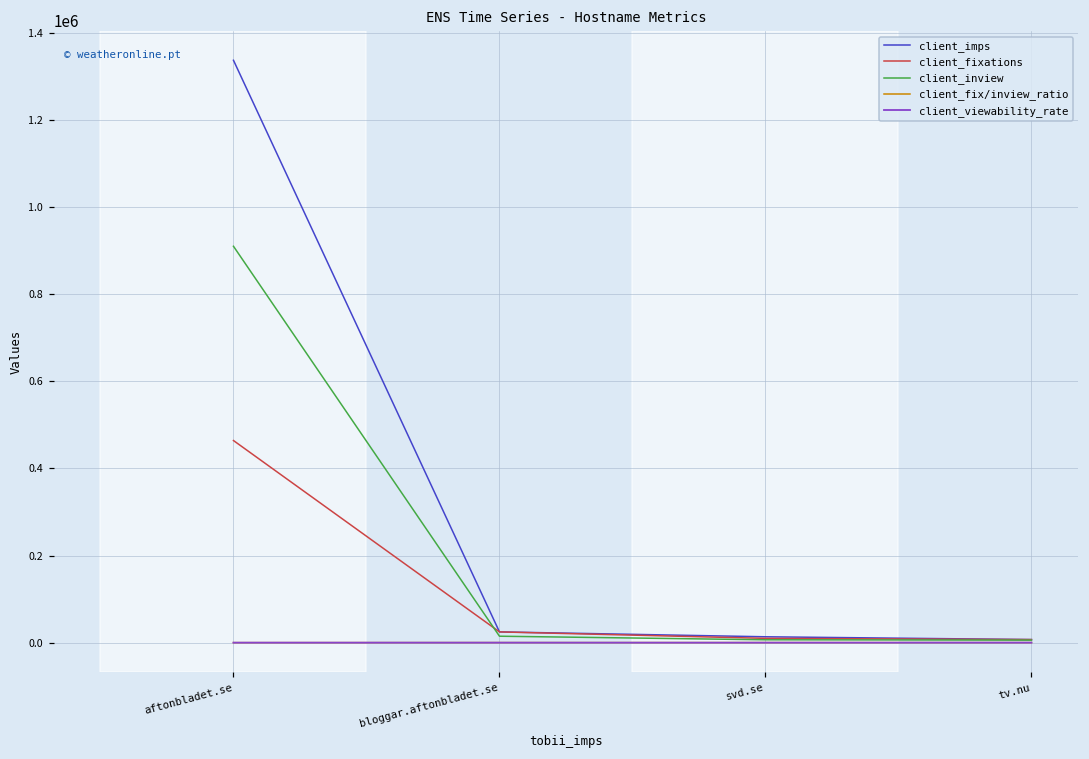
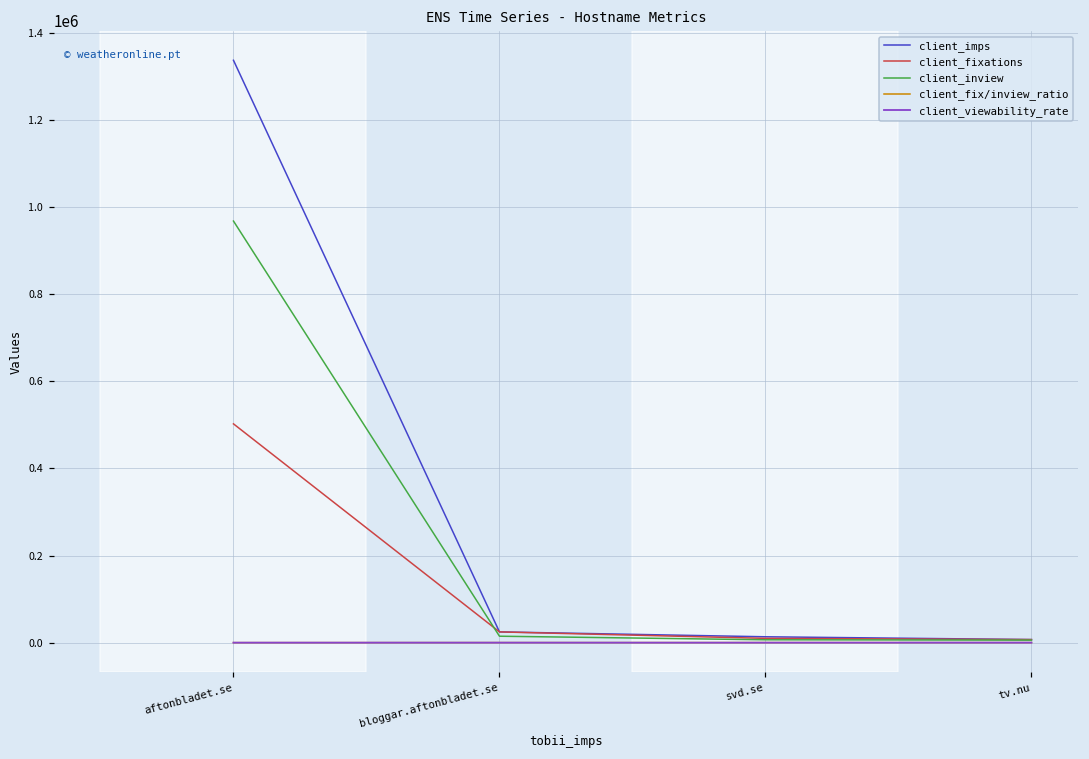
client_fixations, aftonbladet.se: 460000 -> 500000
client_inview, aftonbladet.se: 910000 -> 970000
